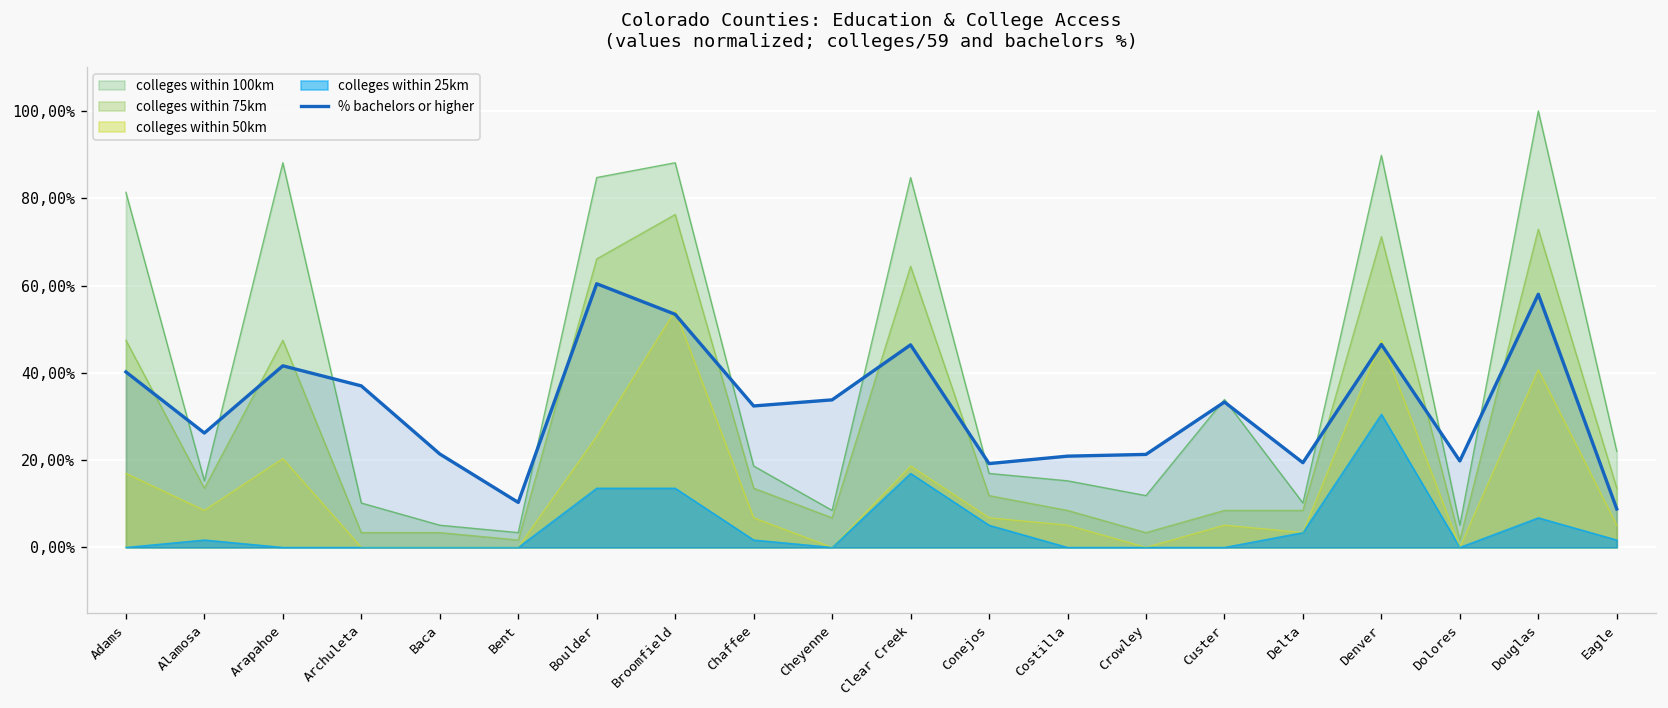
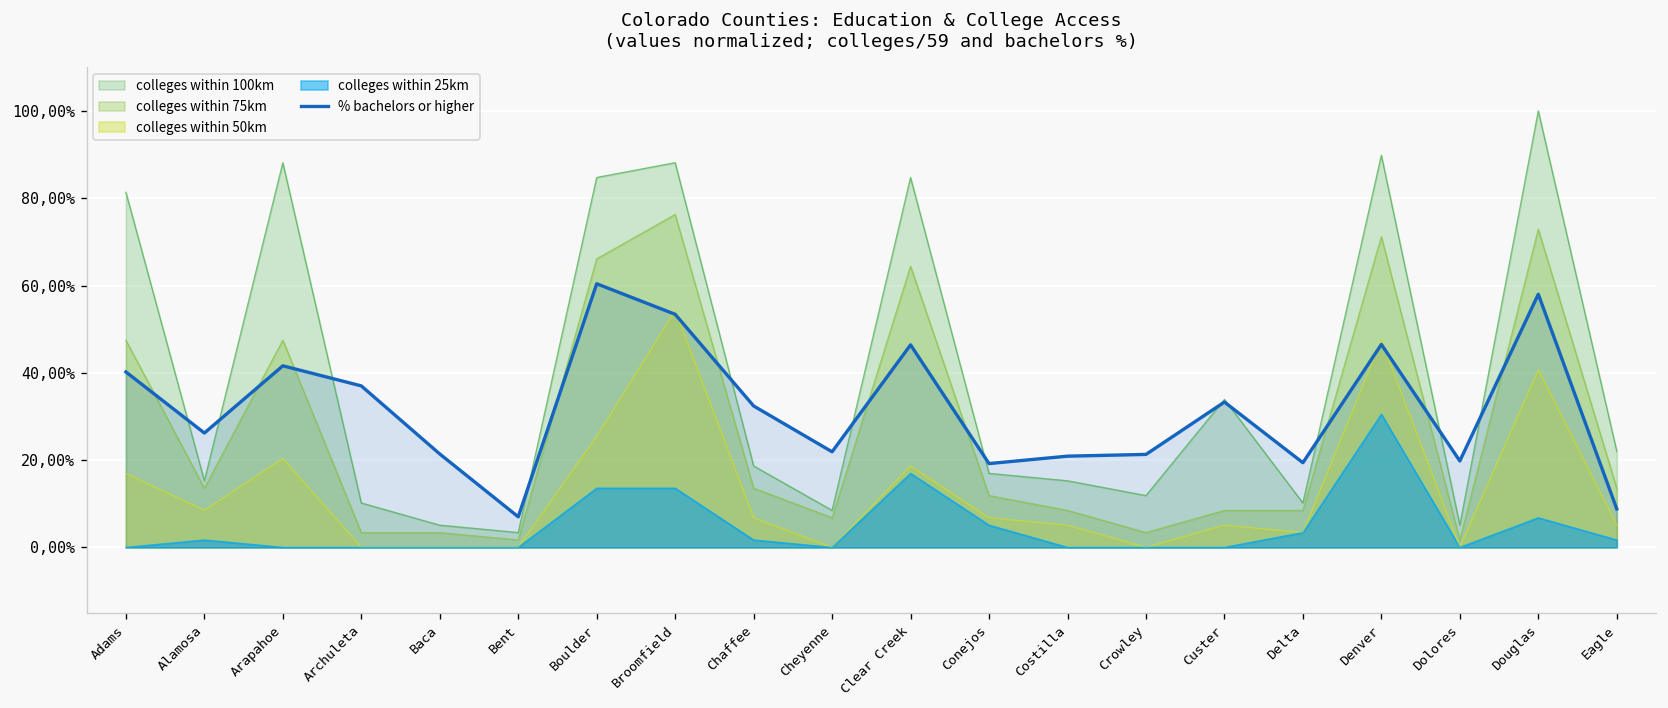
% bachelors or higher, Bent: 1000% -> 700%
% bachelors or higher, Cheyenne: 3400% -> 2200%
